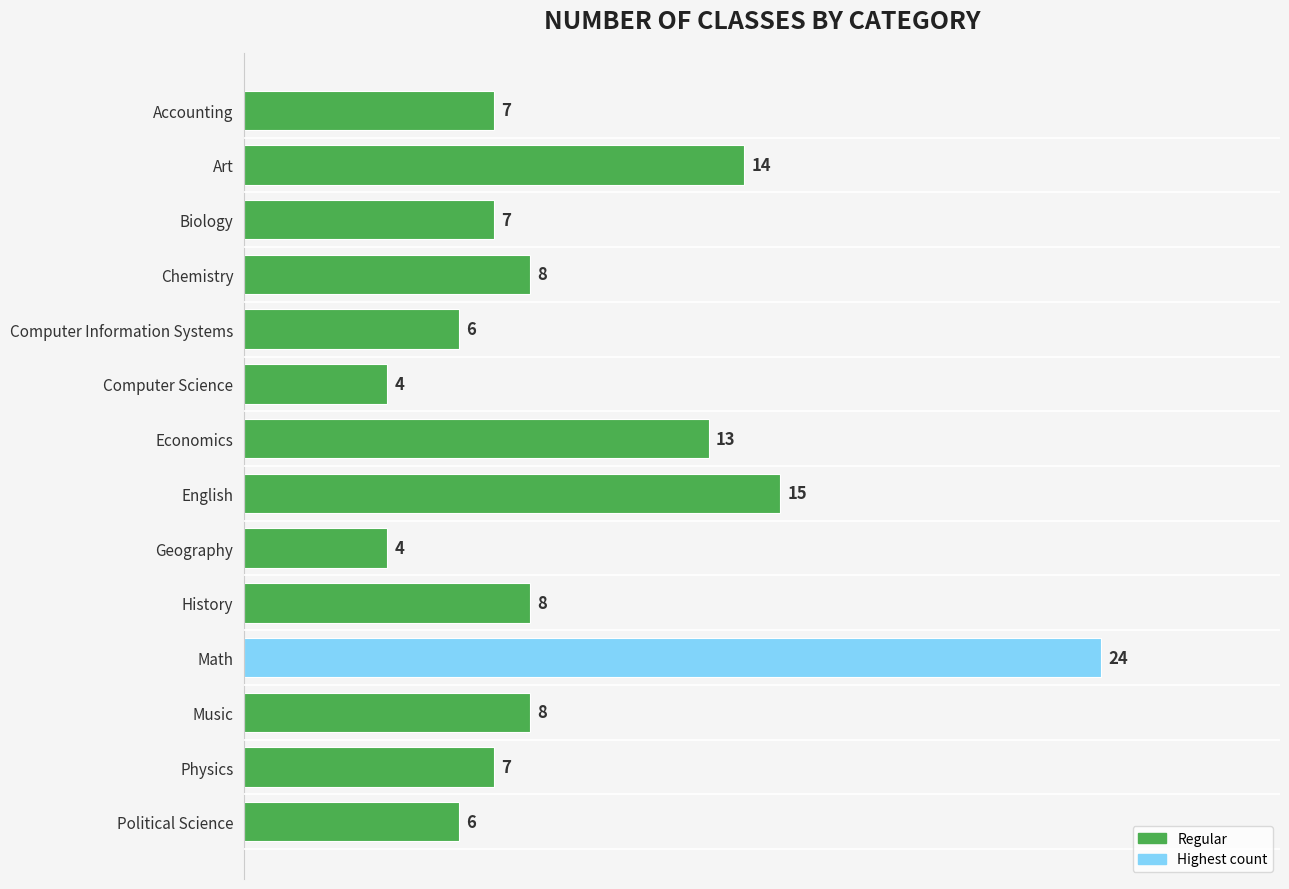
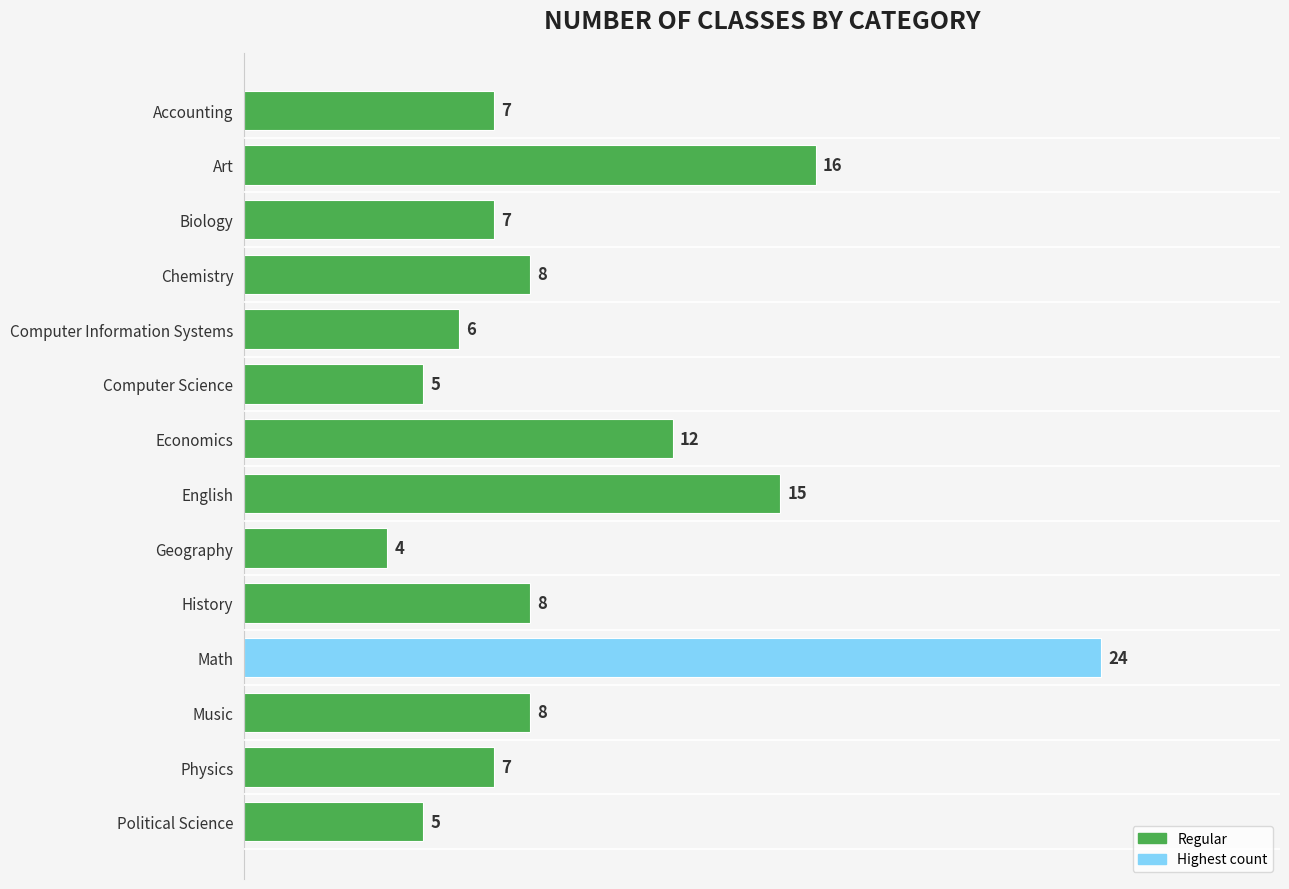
Art: 14 -> 16
Computer Science: 4 -> 5
Economics: 13 -> 12
Political Science: 6 -> 5
